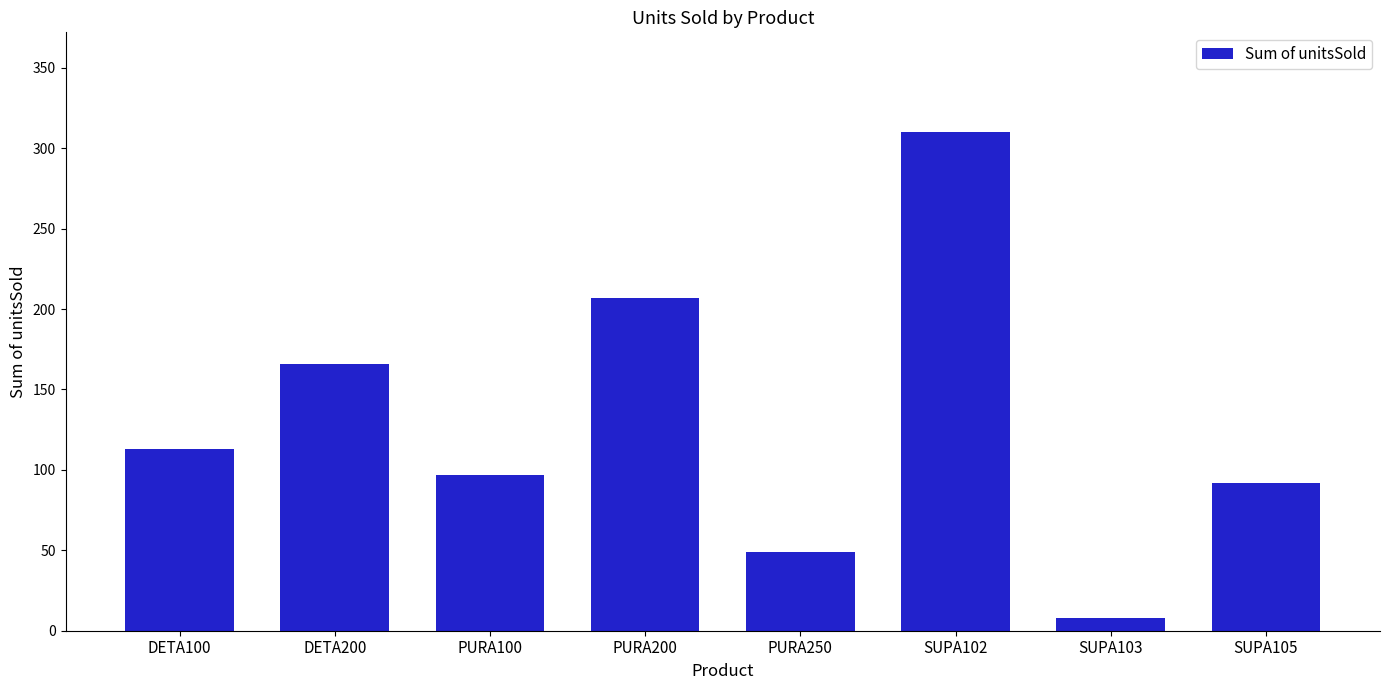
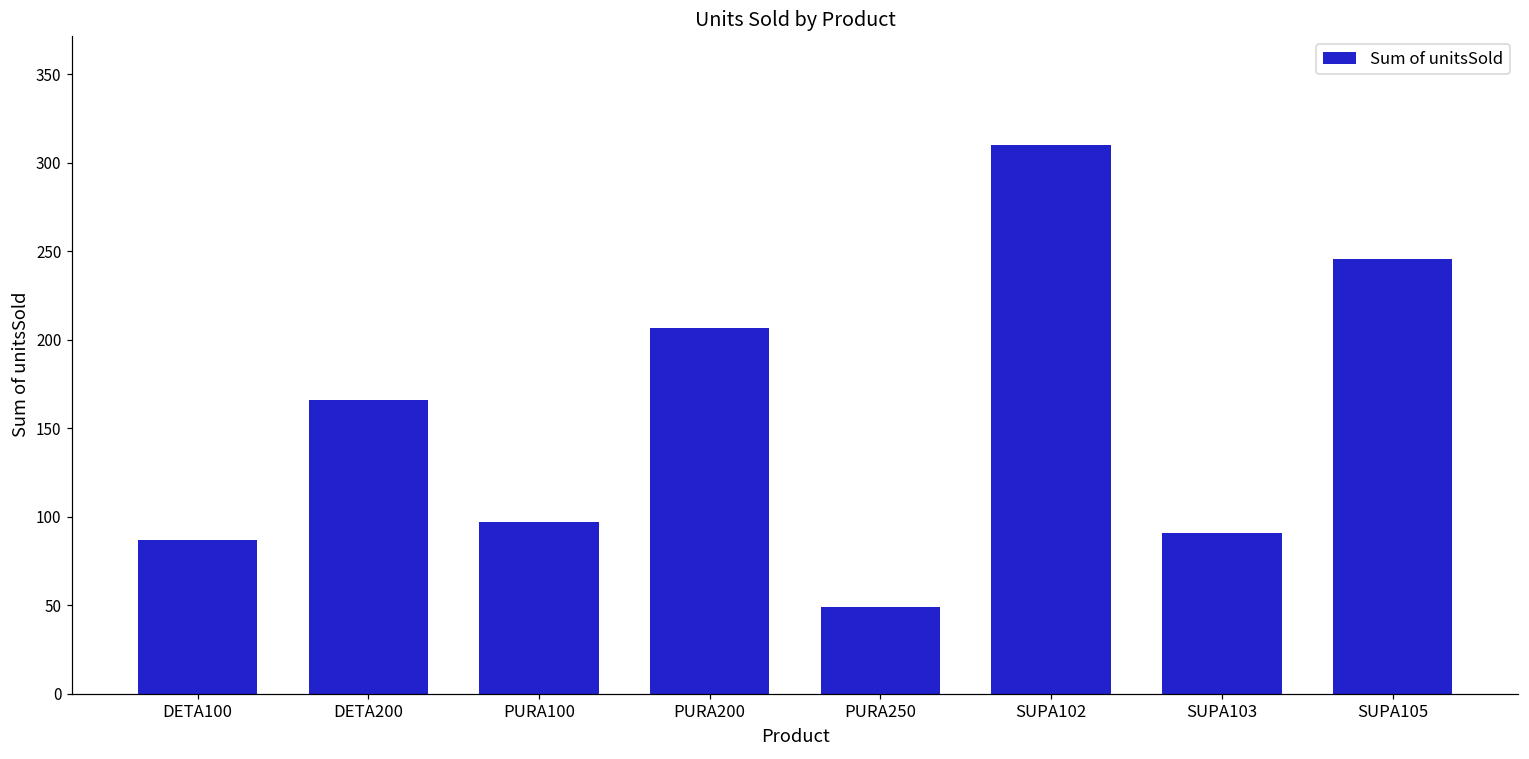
DETA100: 113 -> 87
SUPA103: 8 -> 91
SUPA105: 92 -> 246
